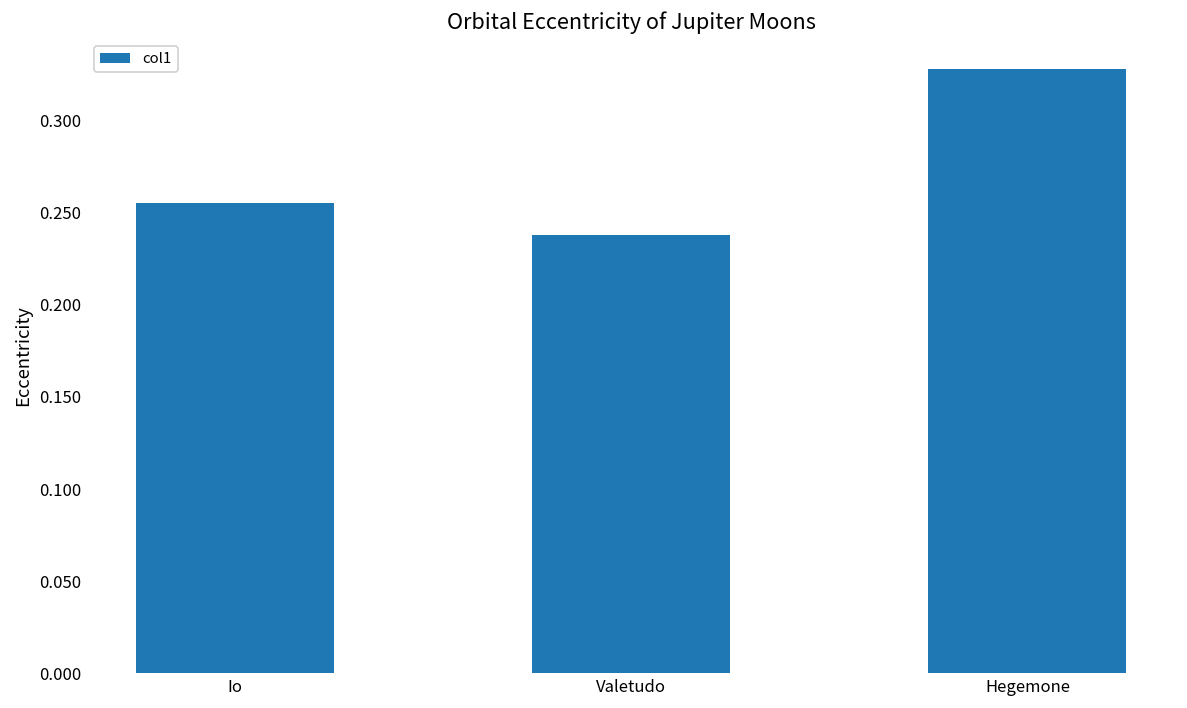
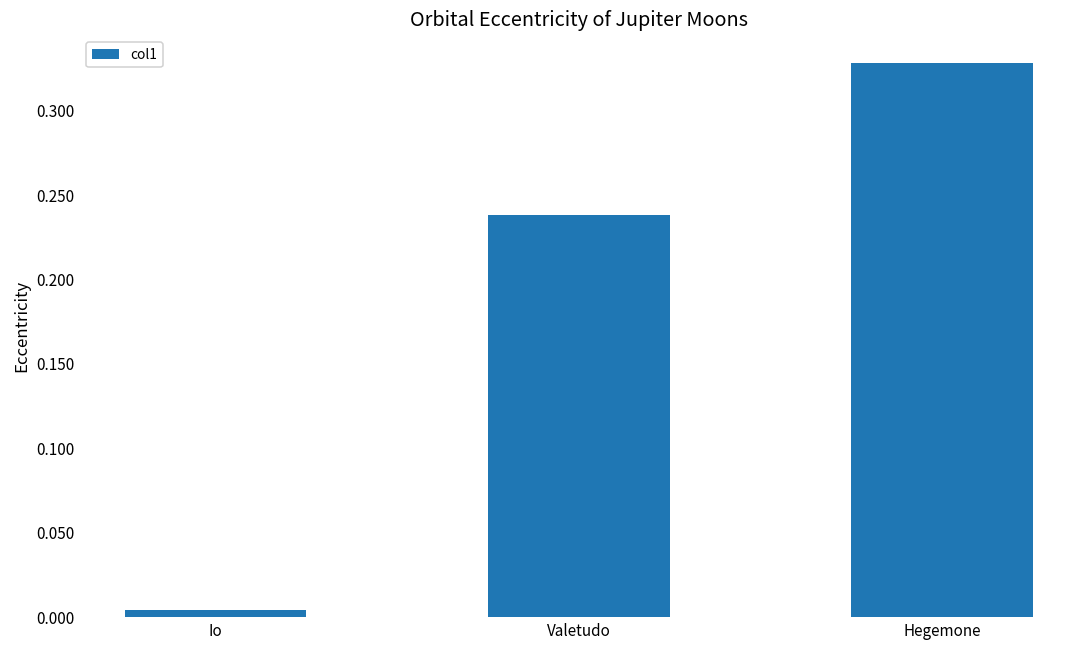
Io: 0.255 -> 0.004
